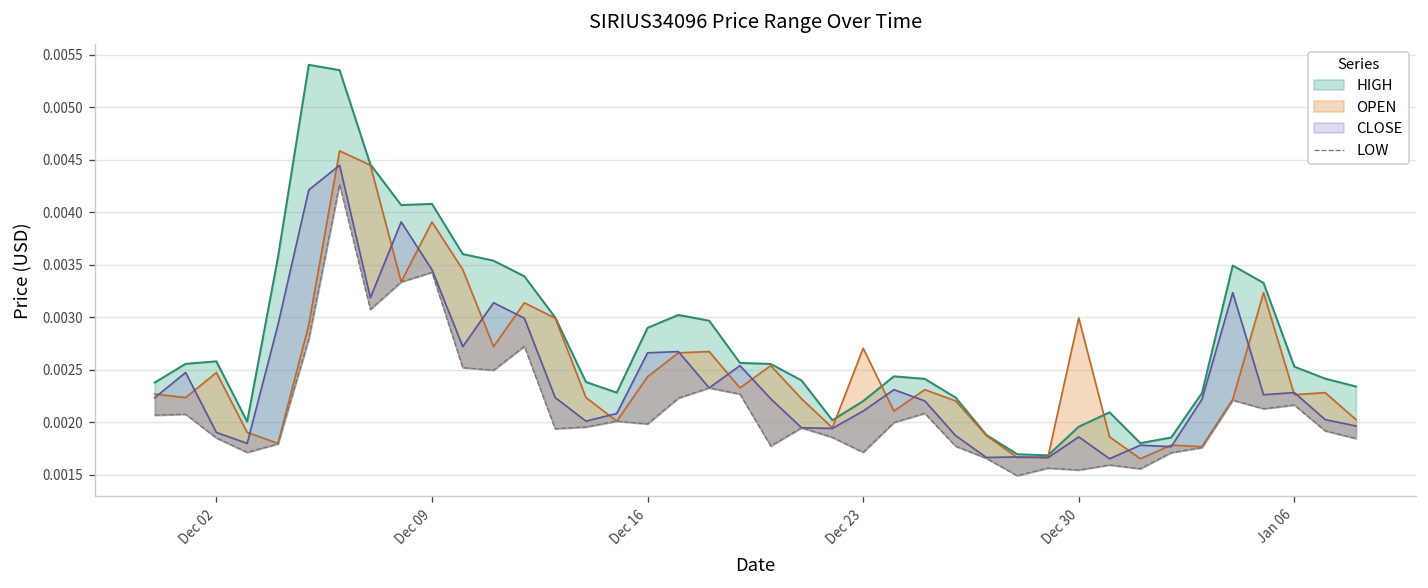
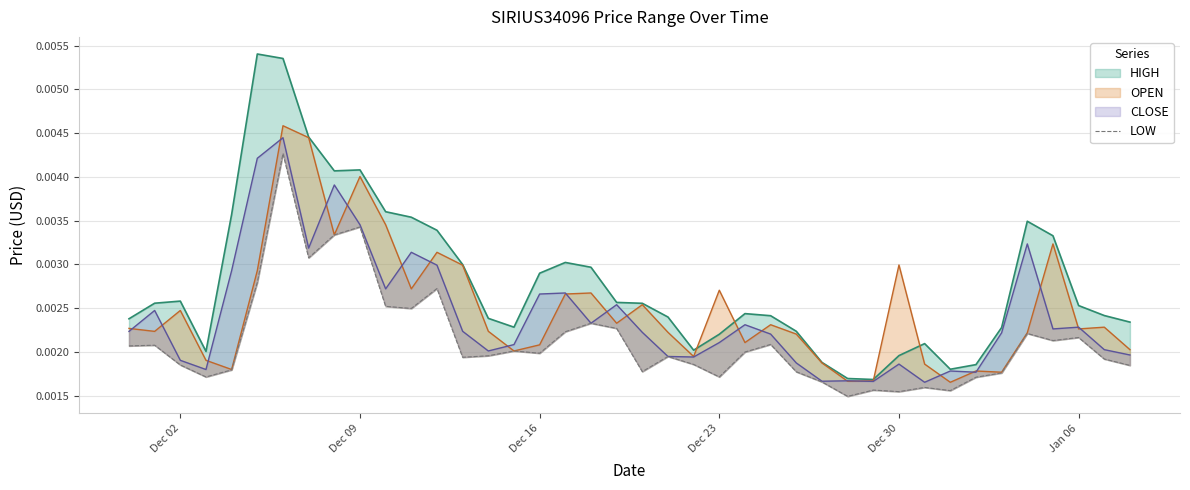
OPEN, Dec 09: 0.0039 -> 0.0040
OPEN, Dec 16: 0.0024 -> 0.0021
